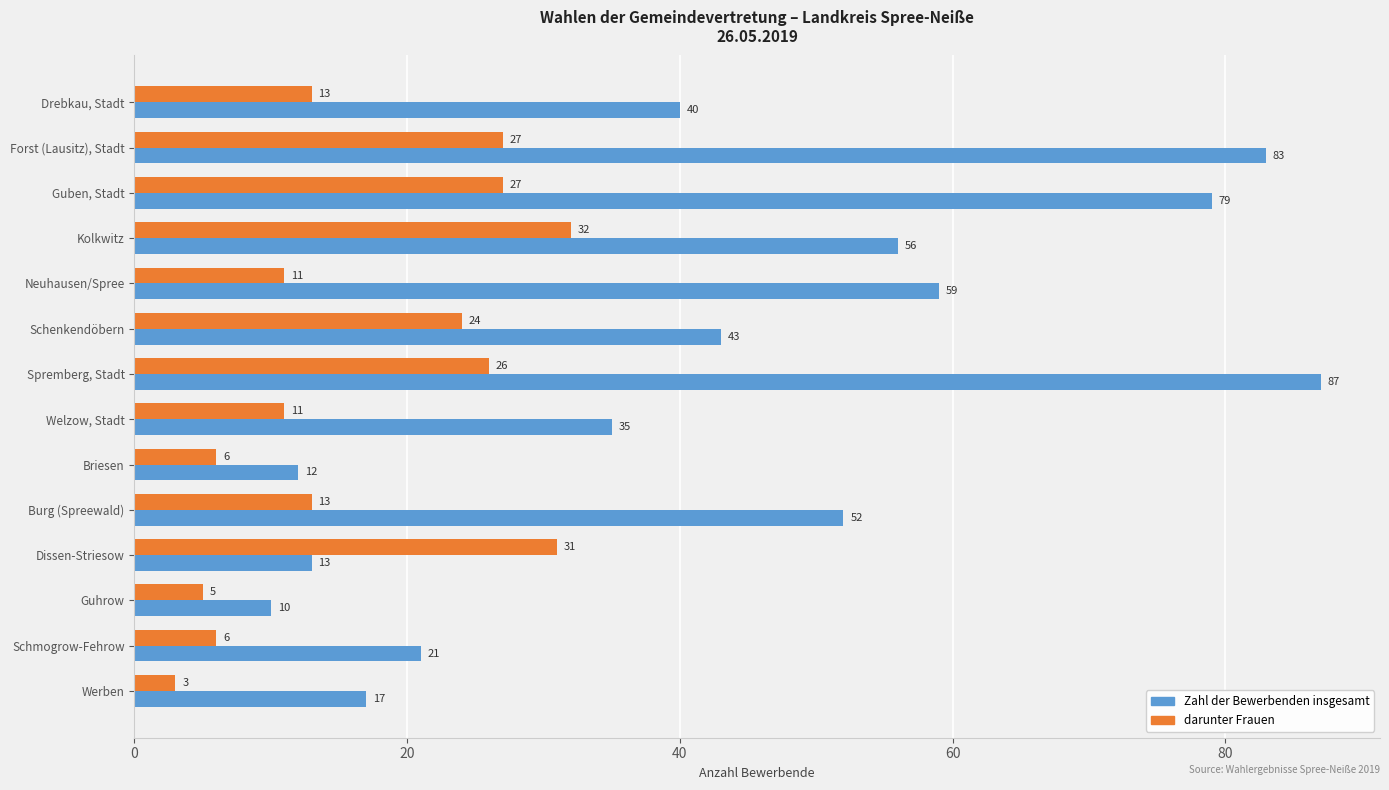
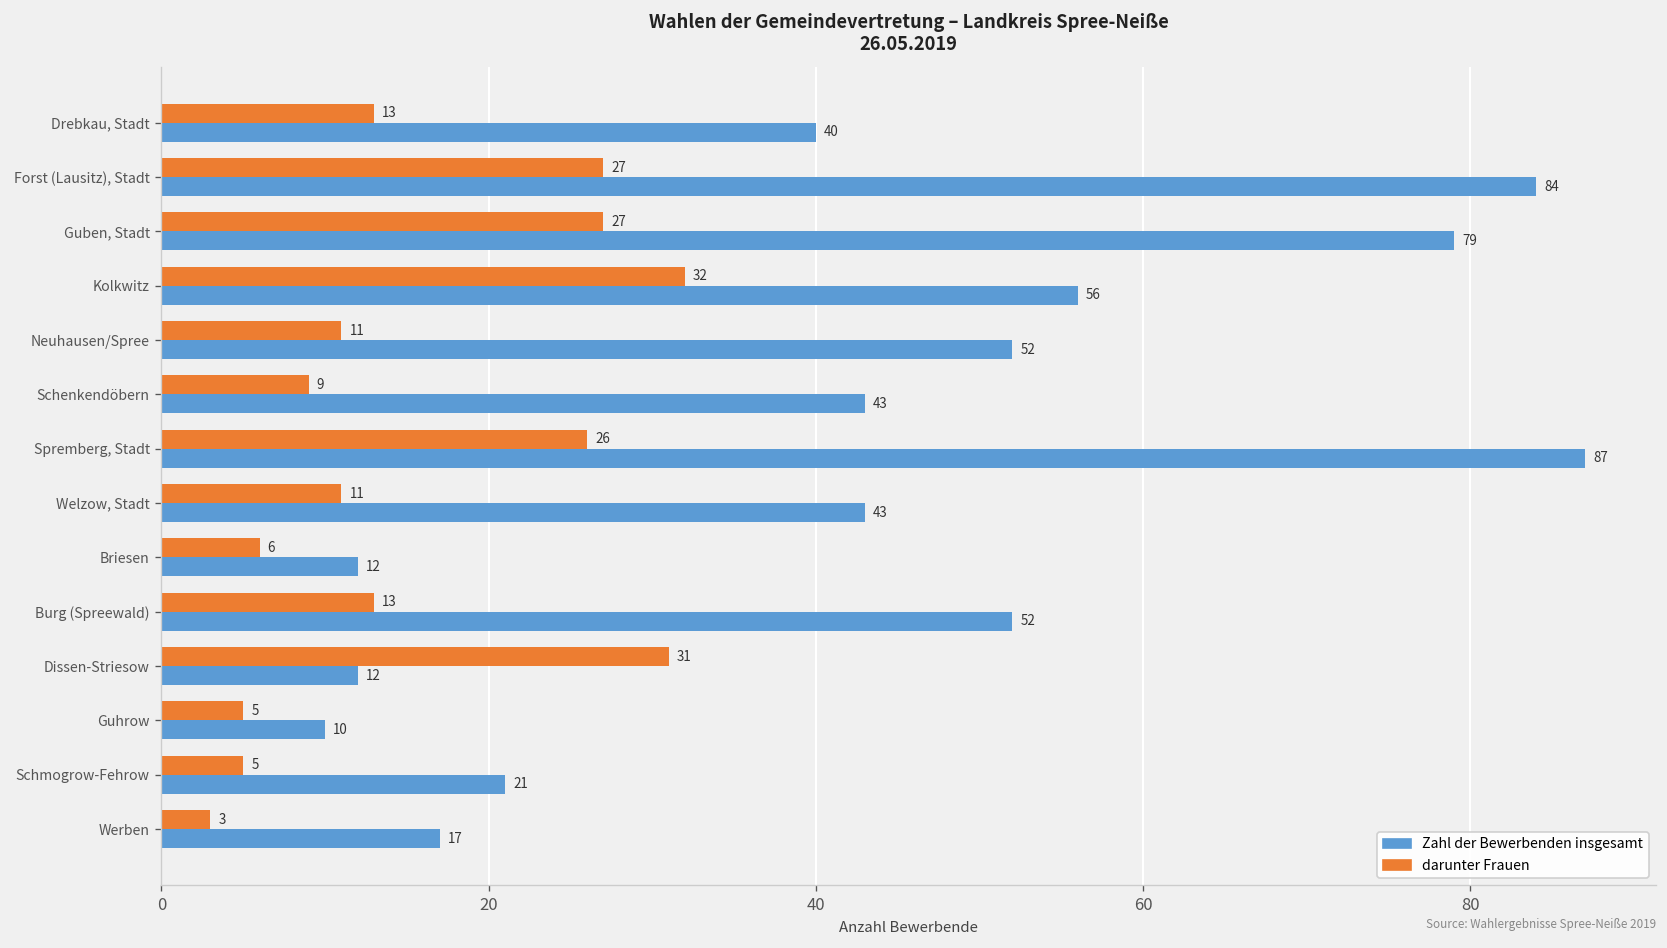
Zahl der Bewerbenden insgesamt, Forst (Lausitz), Stadt: 83 -> 84
Zahl der Bewerbenden insgesamt, Neuhausen/Spree: 59 -> 52
darunter Frauen, Schenkendöbern: 24 -> 9
Zahl der Bewerbenden insgesamt, Welzow, Stadt: 35 -> 43
Zahl der Bewerbenden insgesamt, Dissen-Striesow: 13 -> 12
darunter Frauen, Schmogrow-Fehrow: 6 -> 5
